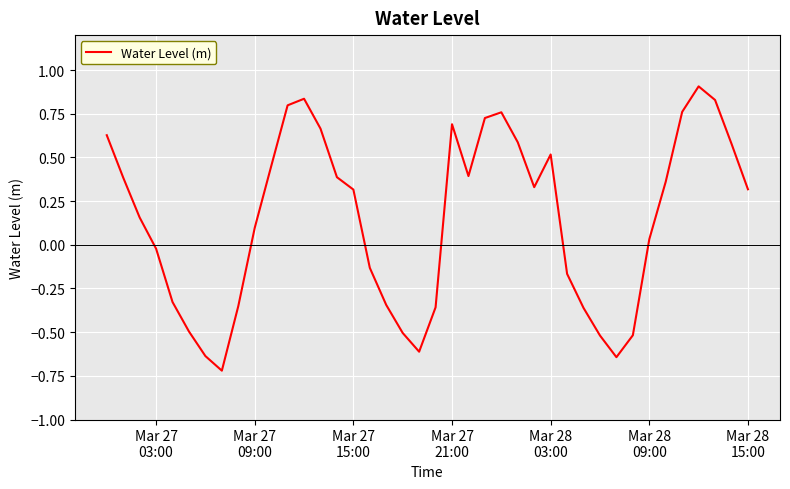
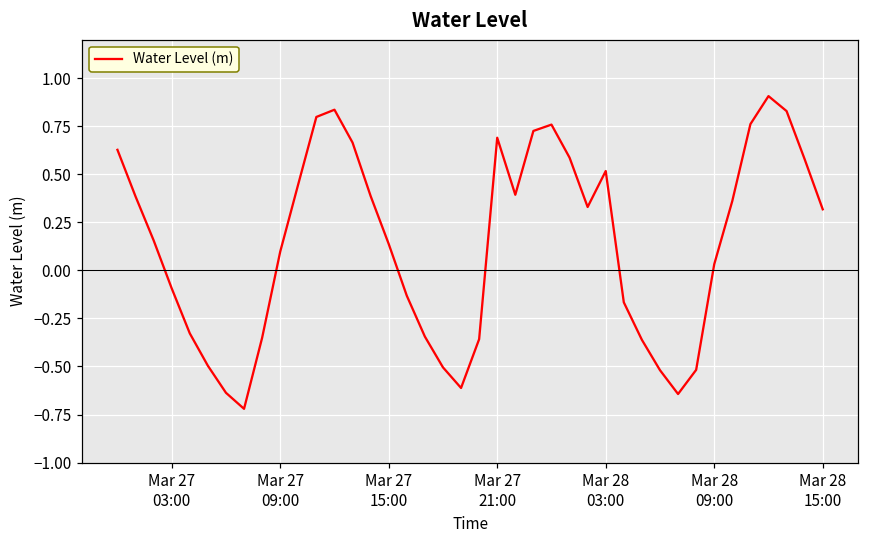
Mar 27 03:00: -0.02 -> -0.09
Mar 27 15:00: 0.32 -> 0.14
